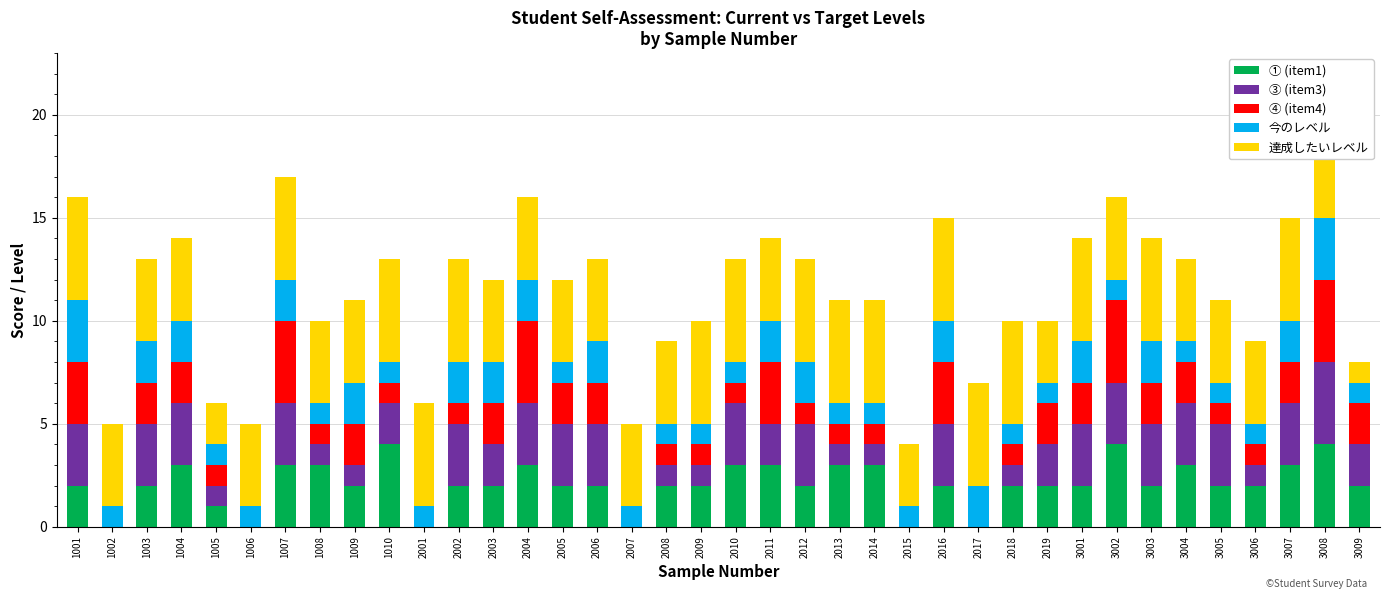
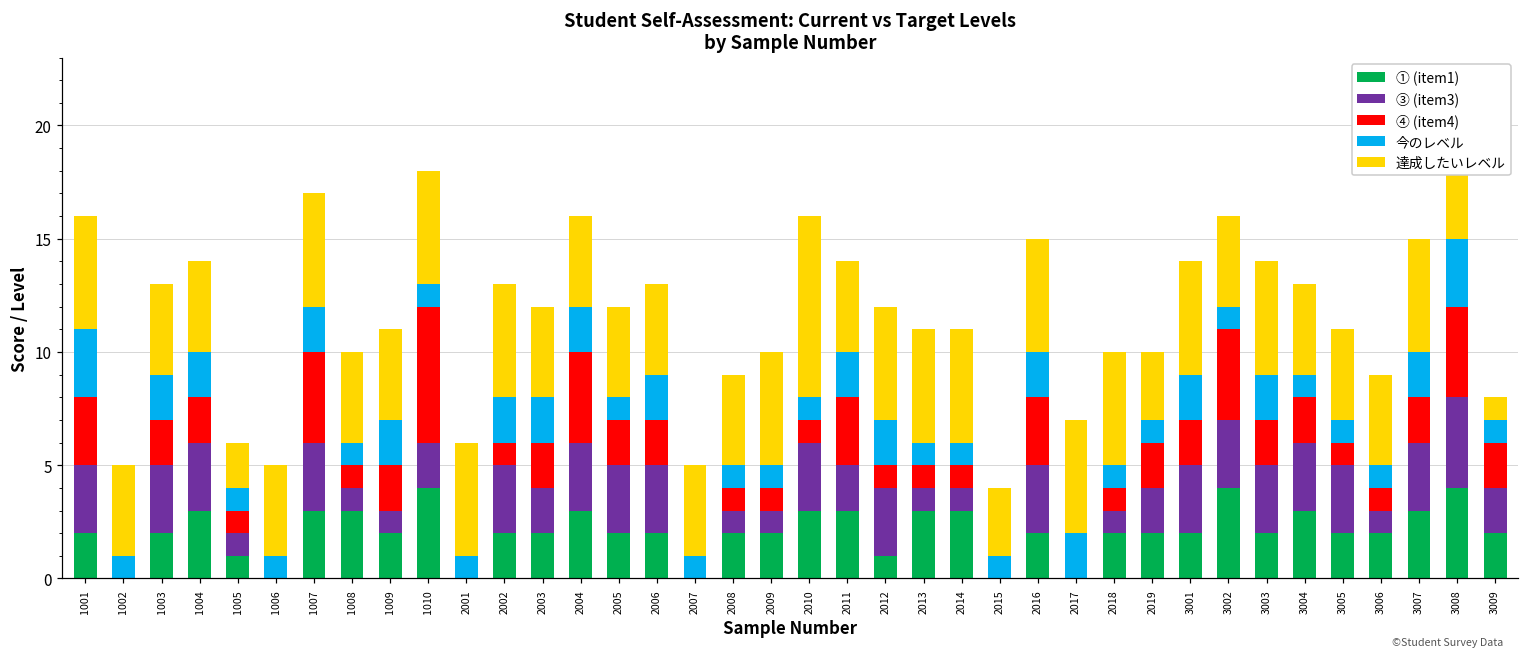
④ (item4), 1010: 1 -> 6
達成したいレベル, 2010: 5 -> 8
① (item1), 2012: 2 -> 1
